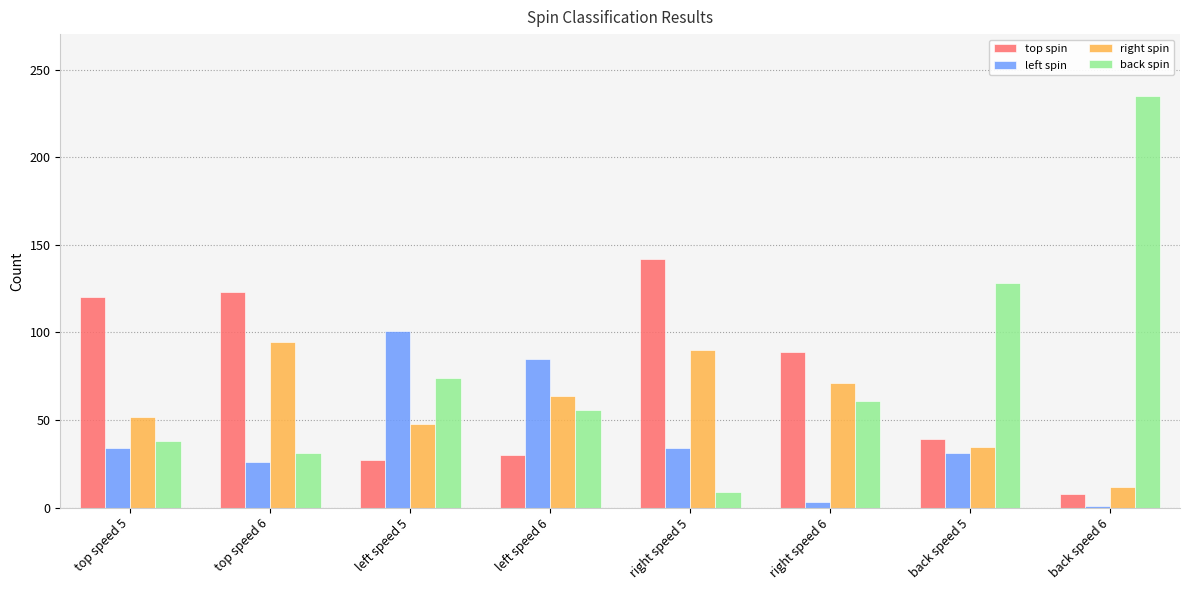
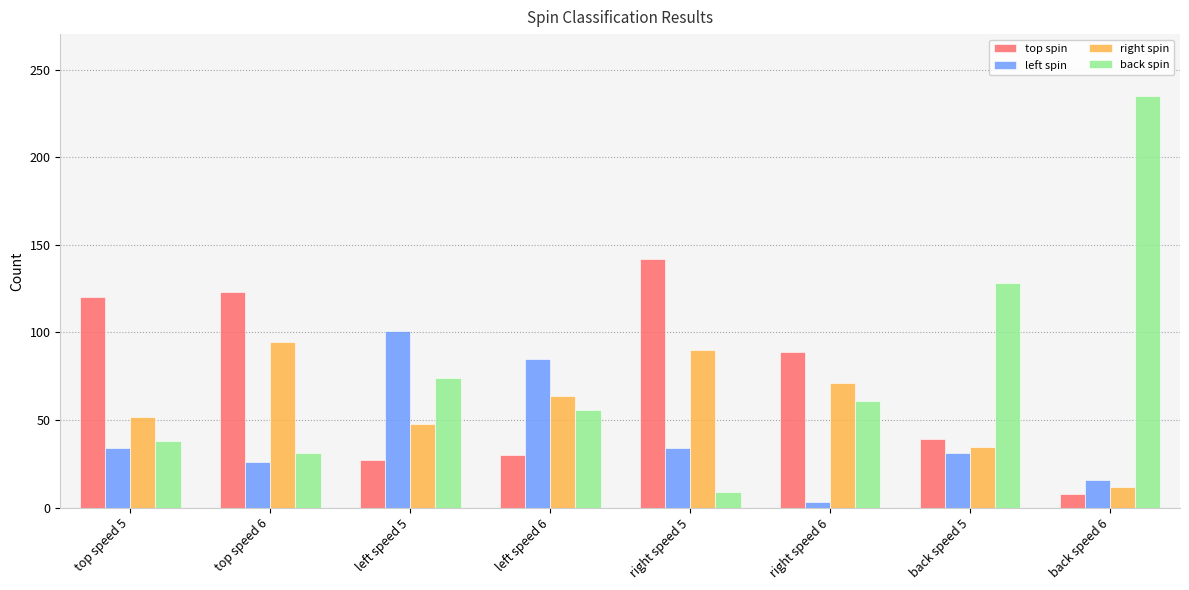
left spin, back speed 6: 1 -> 16
